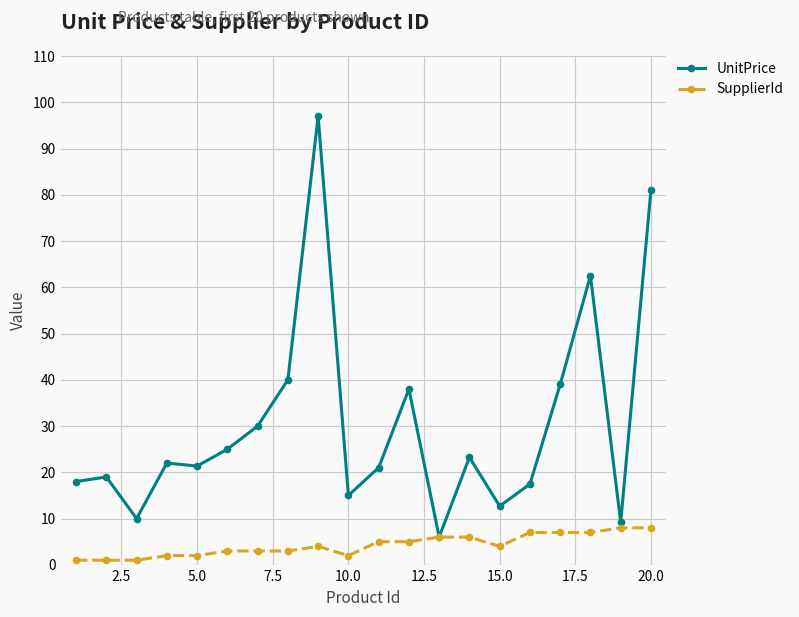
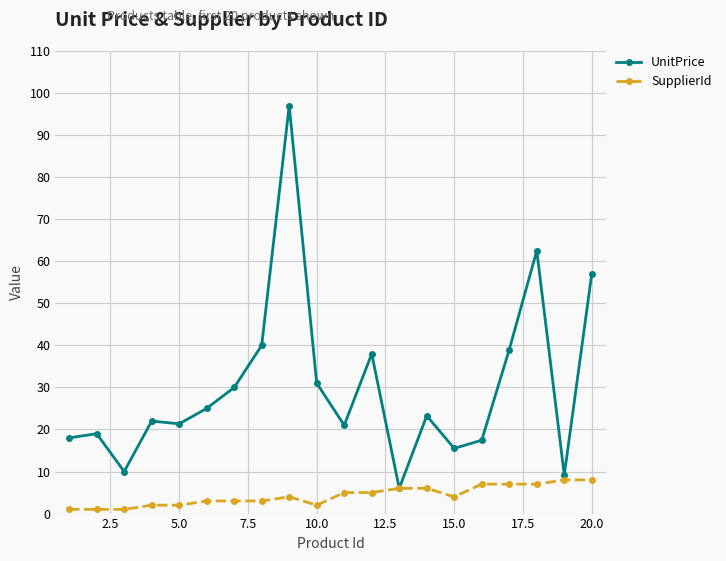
UnitPrice, 10.0: 15 -> 31
UnitPrice, 15.0: 13 -> 16
UnitPrice, 20.0: 81 -> 57
